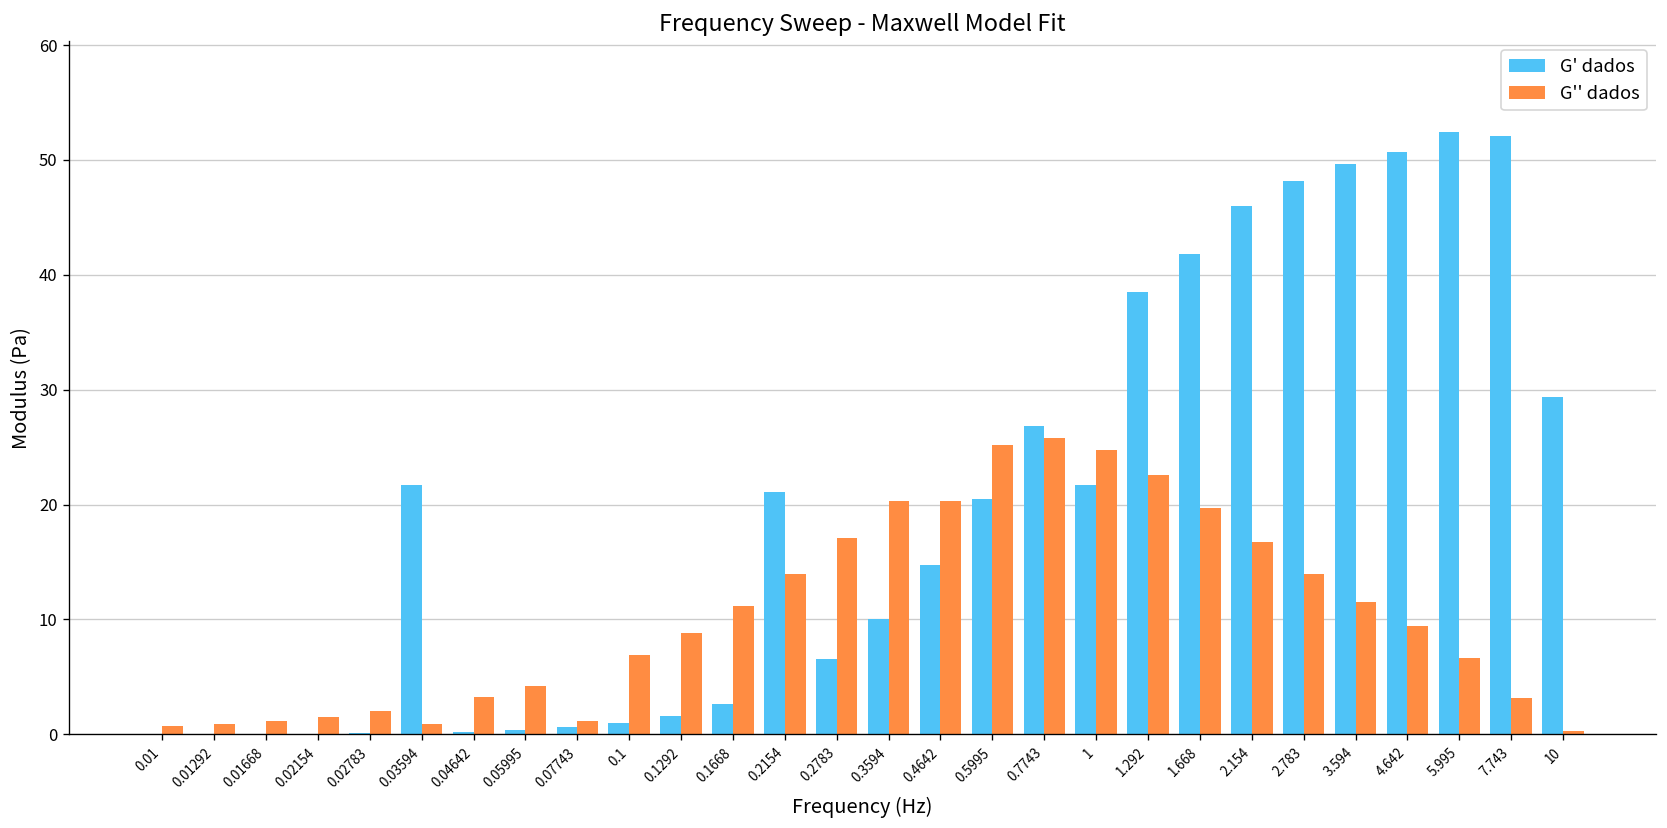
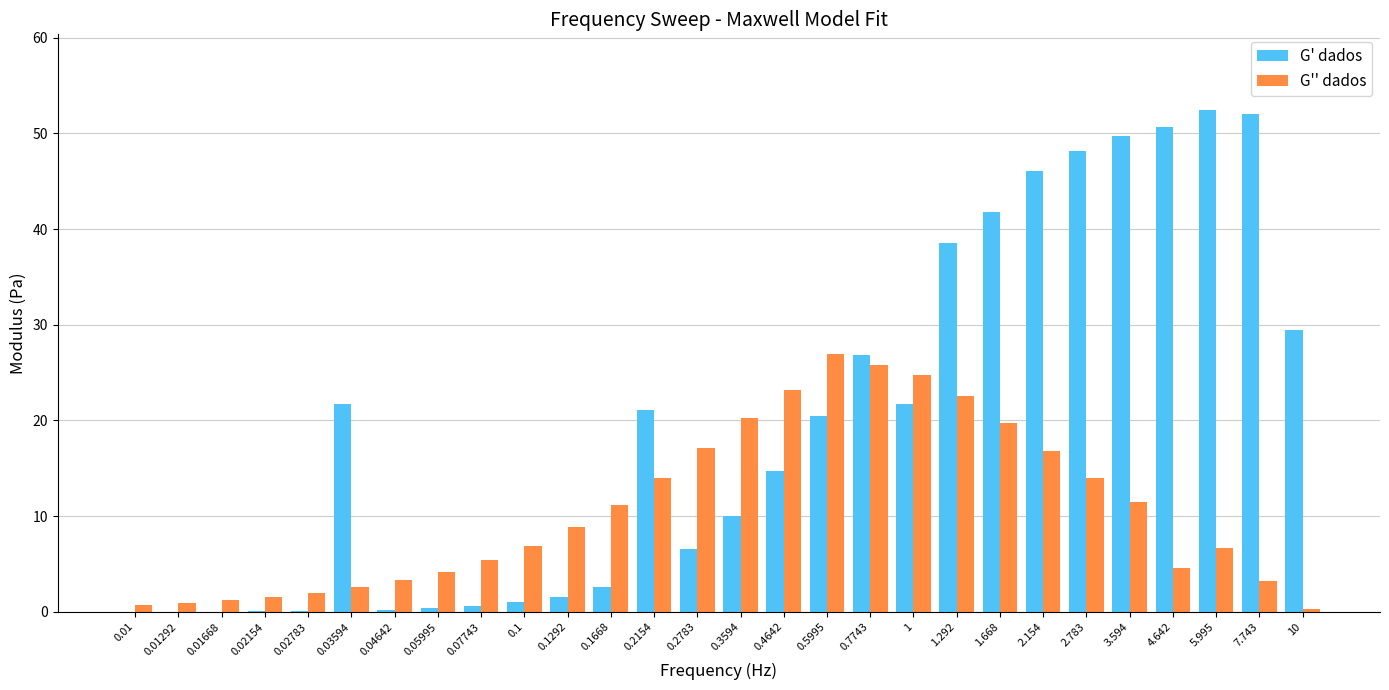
G'' dados, 0.03594: 1 -> 3
G'' dados, 0.07743: 1 -> 5
G'' dados, 0.4642: 20 -> 23
G'' dados, 0.5995: 25 -> 27
G'' dados, 4.642: 9 -> 5
